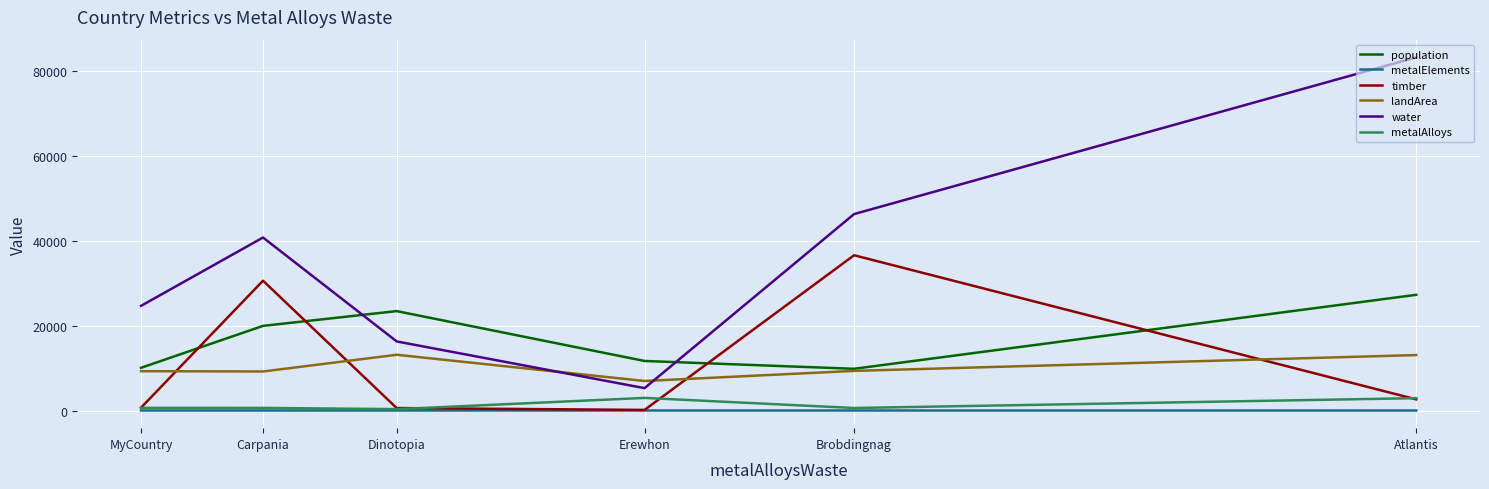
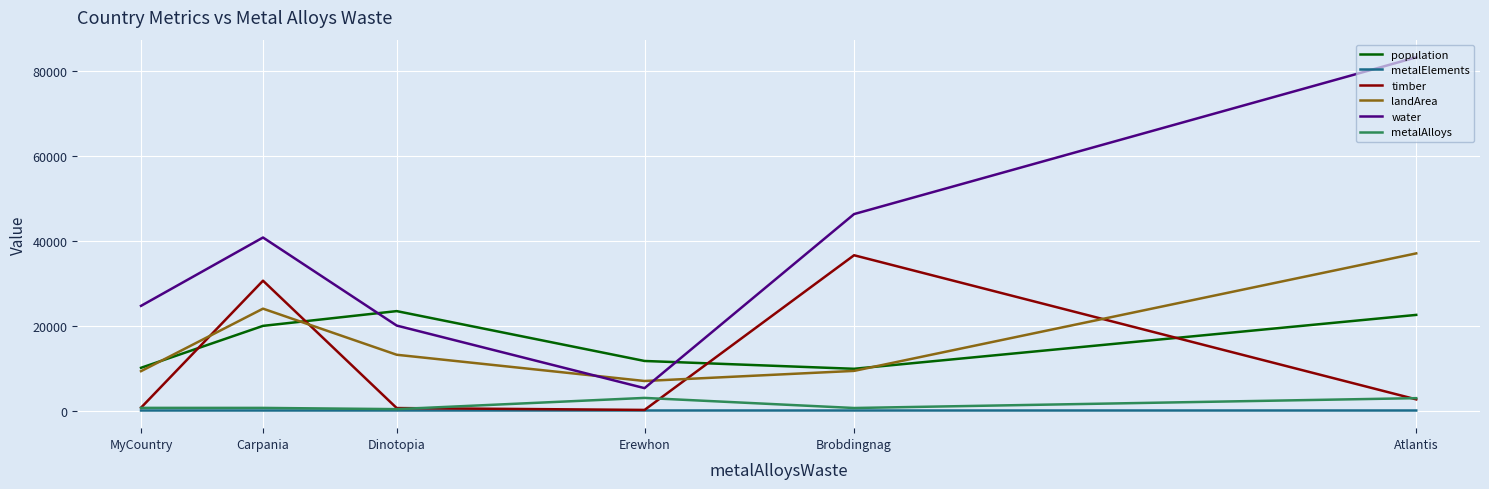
landArea, Carpania: 9000 -> 24000
water, Dinotopia: 16000 -> 20000
population, Atlantis: 27000 -> 23000
landArea, Atlantis: 13000 -> 37000
